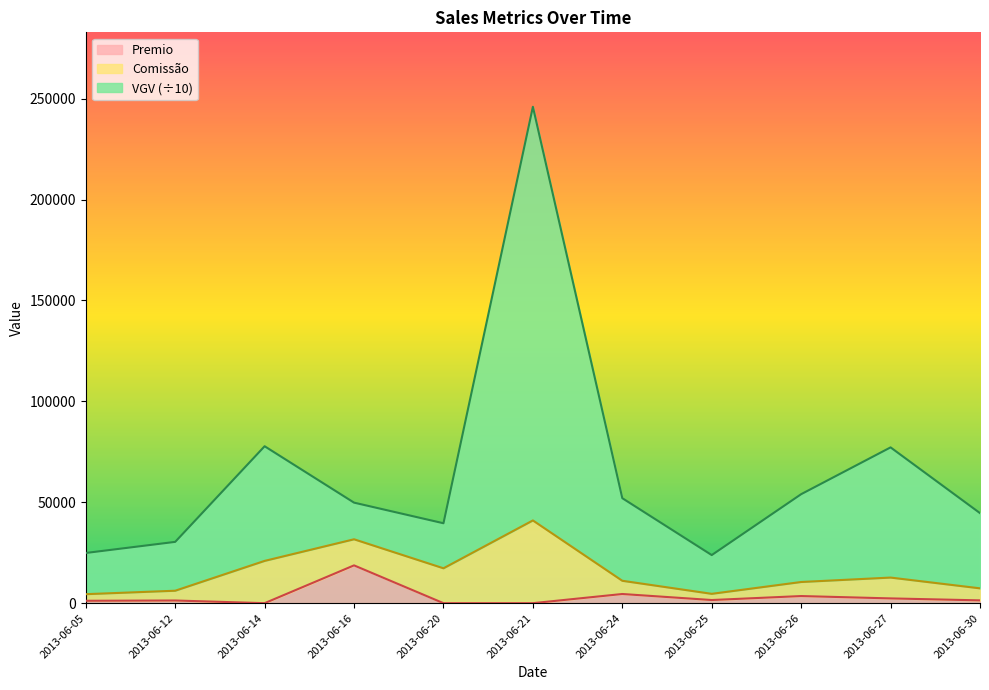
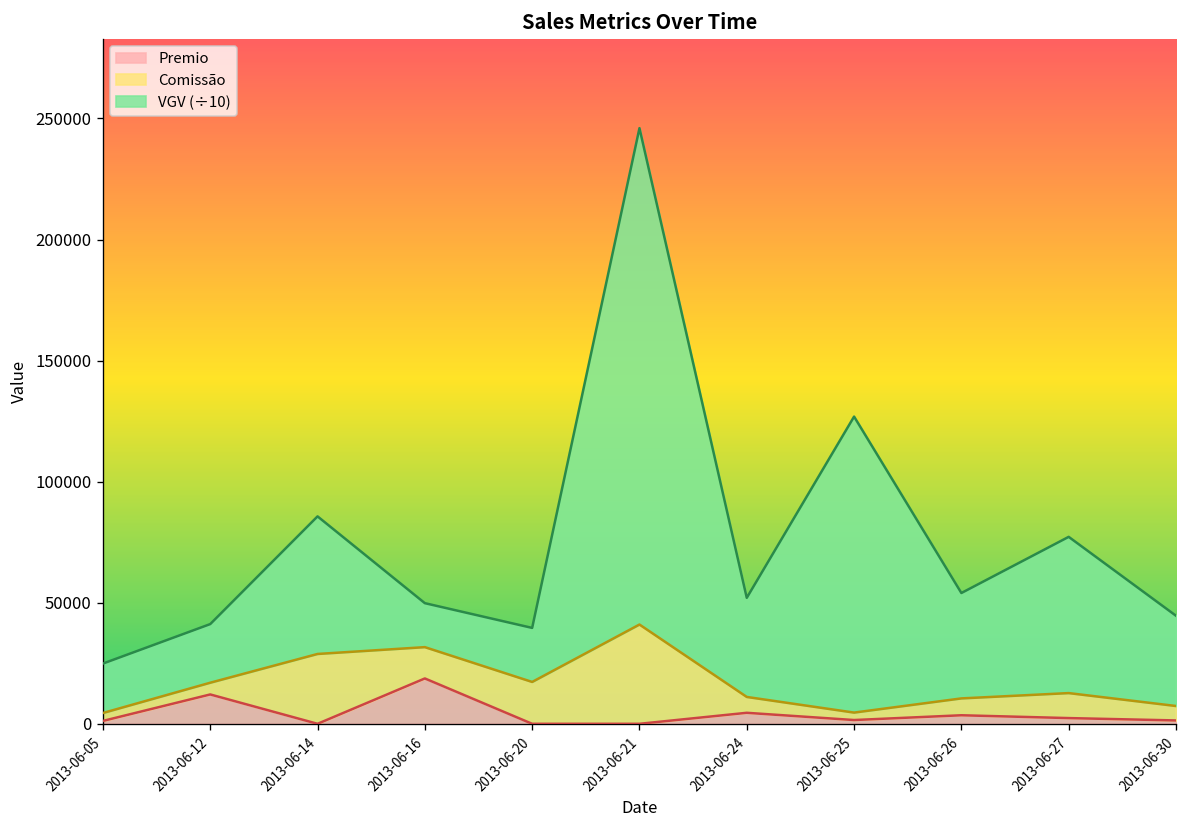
Premio, 2013-06-12: 1000 -> 12000
Comissão, 2013-06-14: 21000 -> 29000
VGV (÷10), 2013-06-25: 19000 -> 122000
